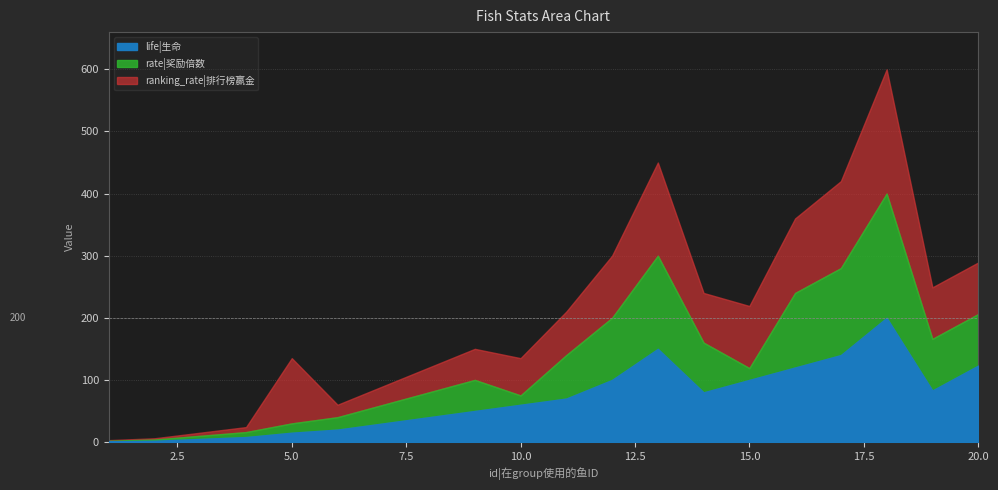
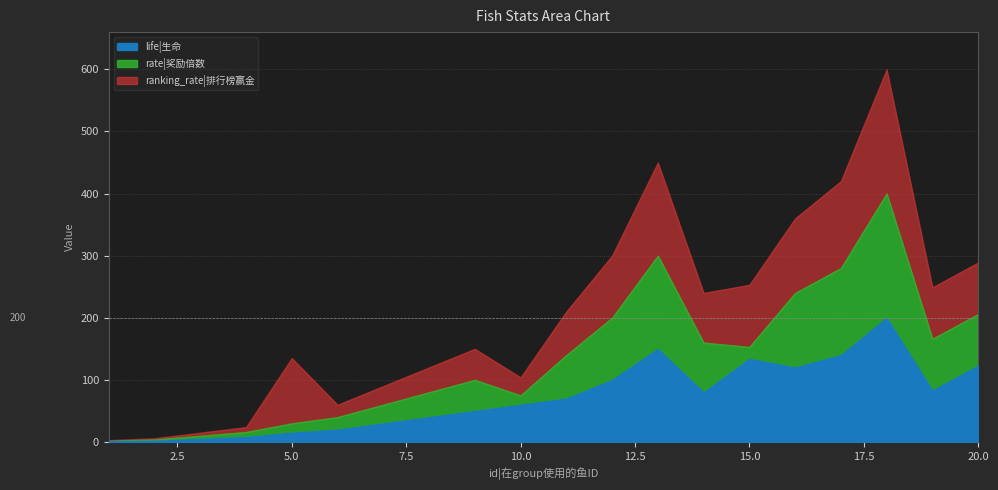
ranking_rate|排行榜赢金, 10.0: 60 -> 30
life|生命, 15.0: 100 -> 130
